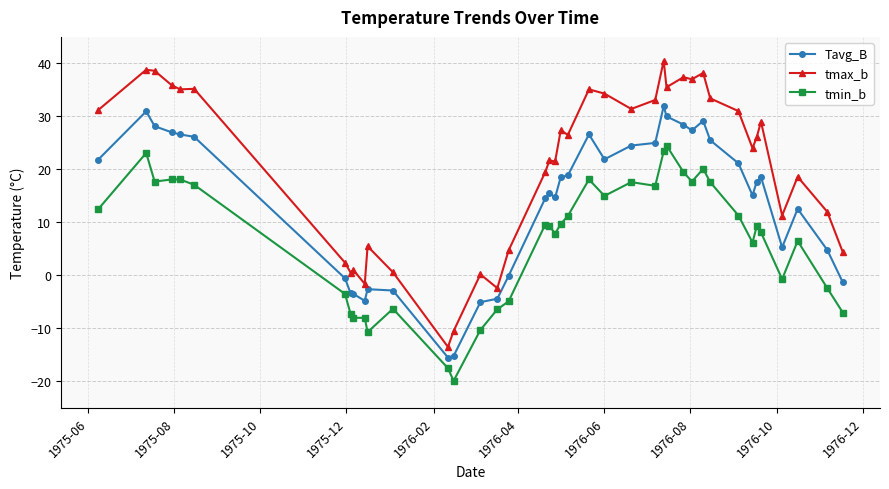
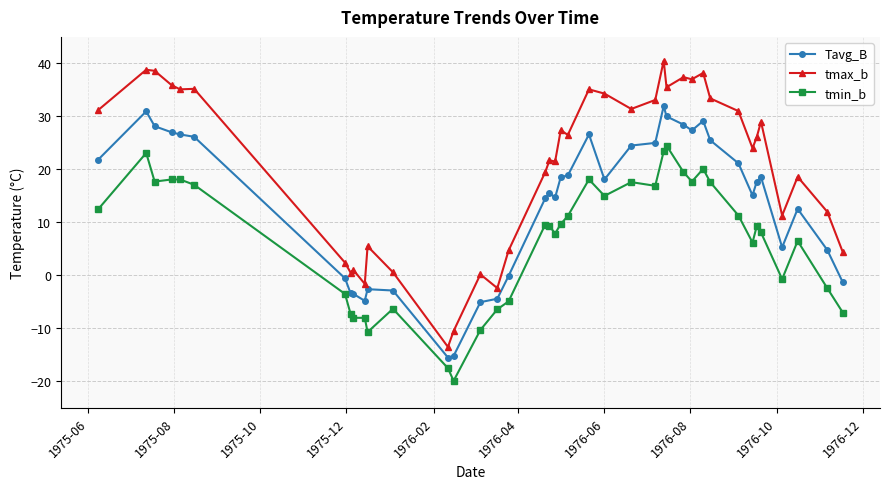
Tavg_B, 1976-06: 22 -> 18
